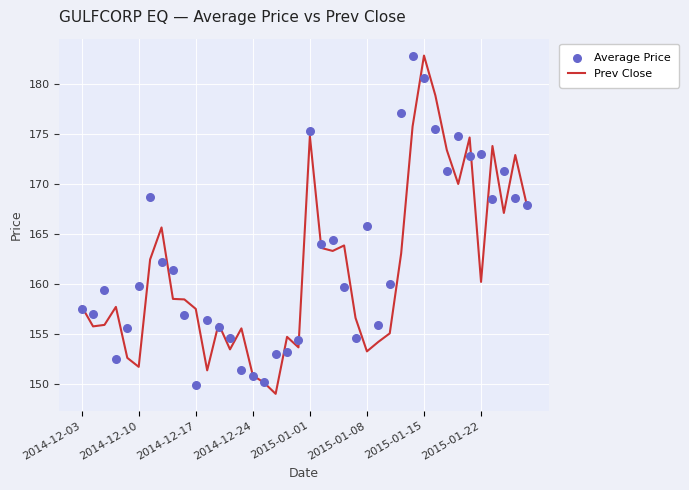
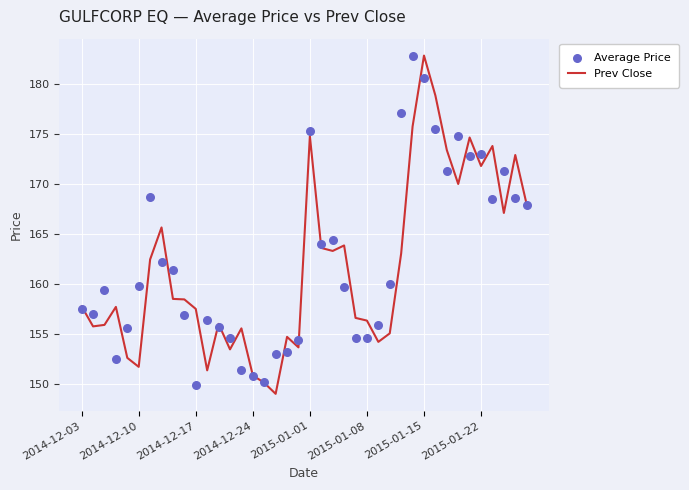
Prev Close, 2015-01-08: 153 -> 156
Average Price, 2015-01-08: 166 -> 155
Prev Close, 2015-01-22: 160 -> 172
